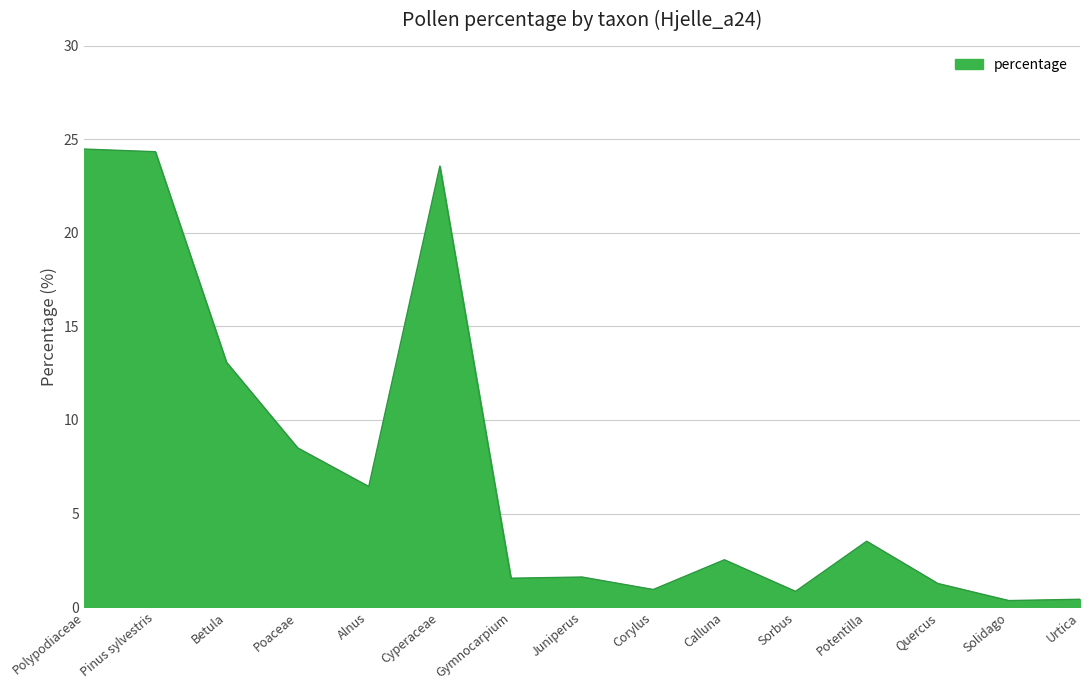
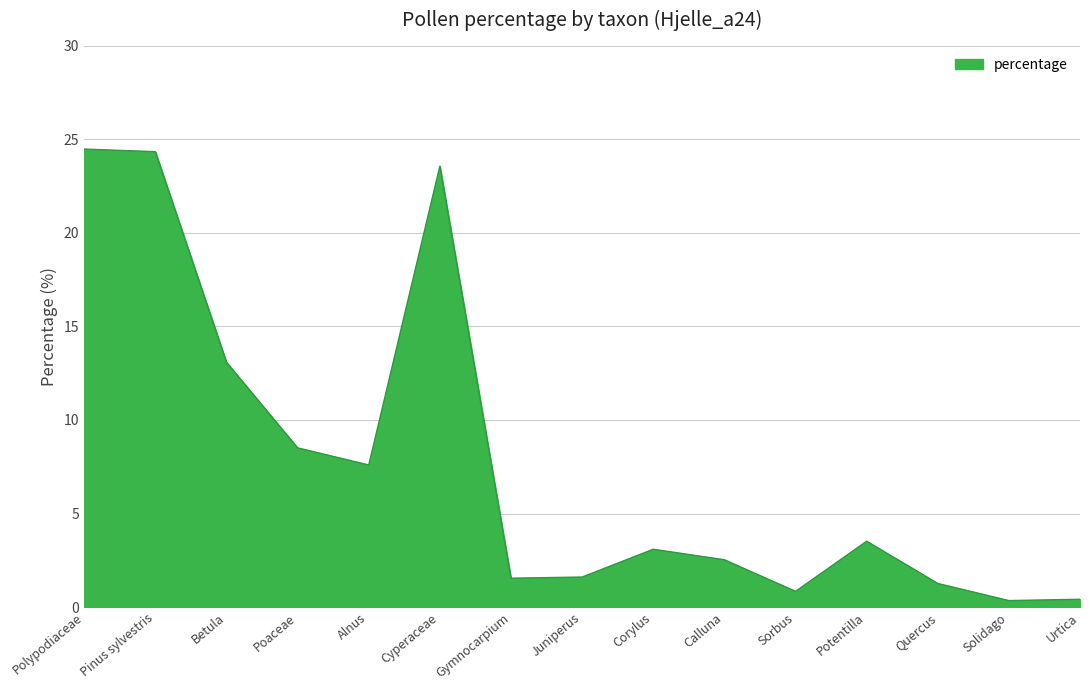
Alnus: 6.4 -> 7.6
Corylus: 0.9 -> 3.1
